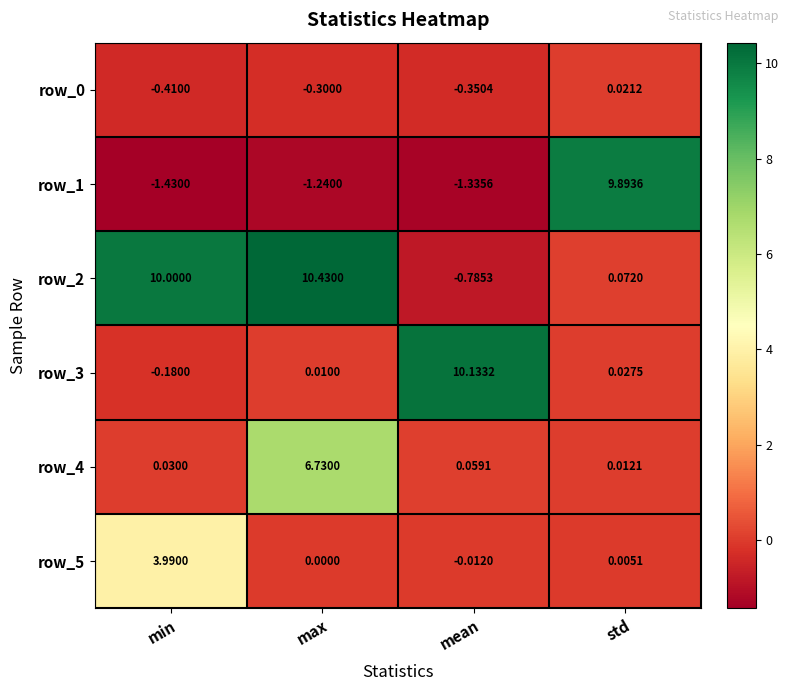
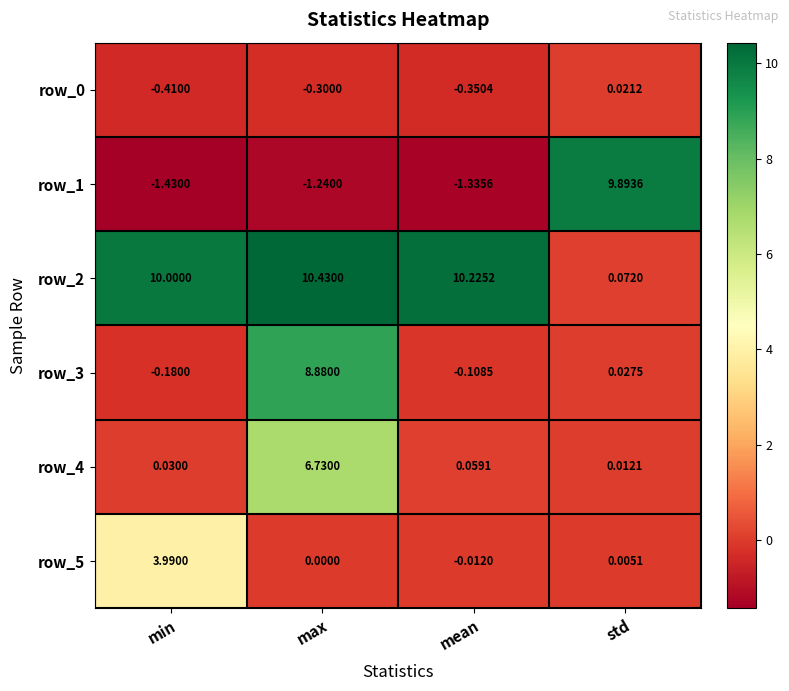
row_2, mean: -0.7853 -> 10.2252
row_3, max: 0.0100 -> 8.8800
row_3, mean: 10.1332 -> -0.1085
